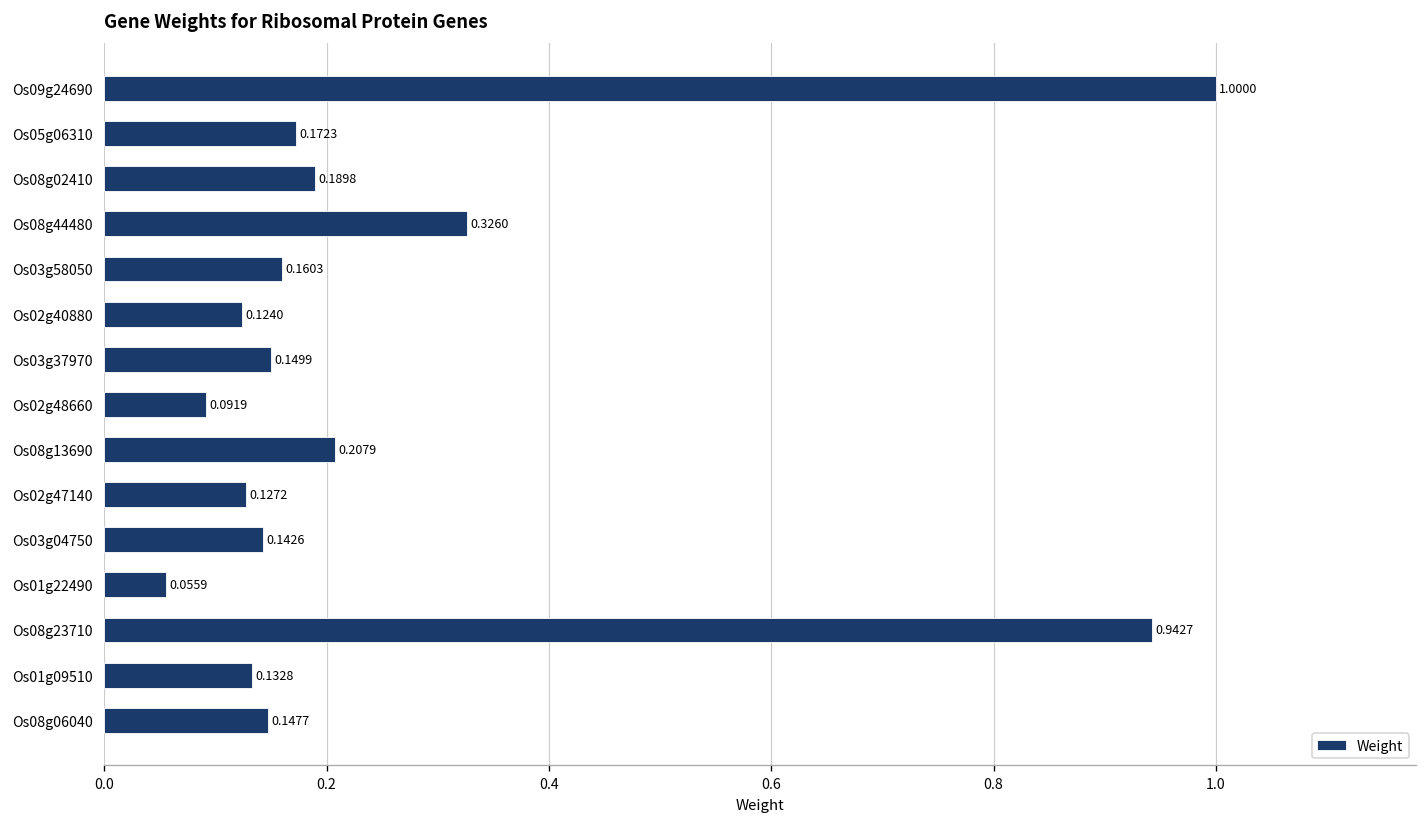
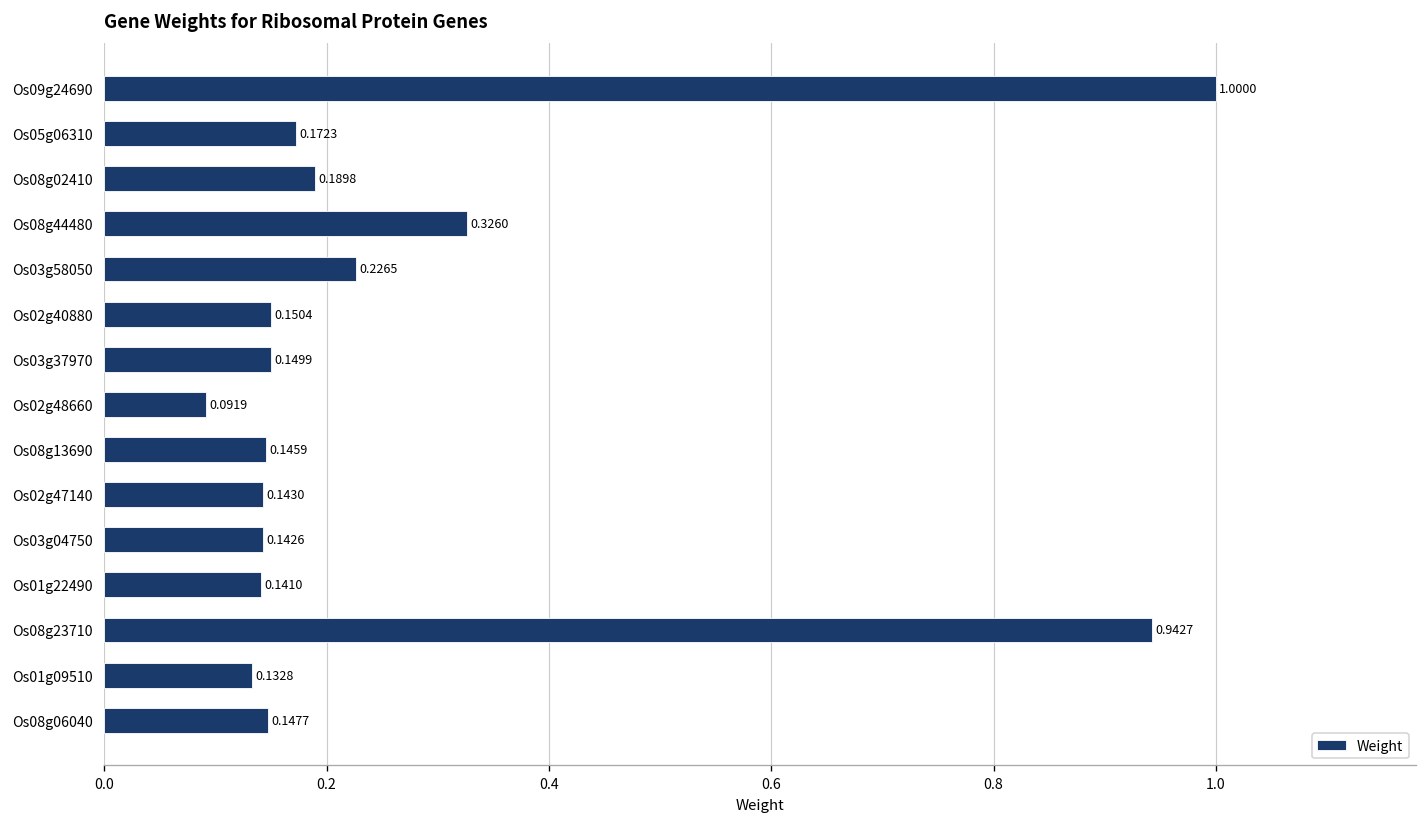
Os03g58050: 0.1603 -> 0.2265
Os02g40880: 0.1240 -> 0.1504
Os08g13690: 0.2079 -> 0.1459
Os02g47140: 0.1272 -> 0.1430
Os01g22490: 0.0559 -> 0.1410
